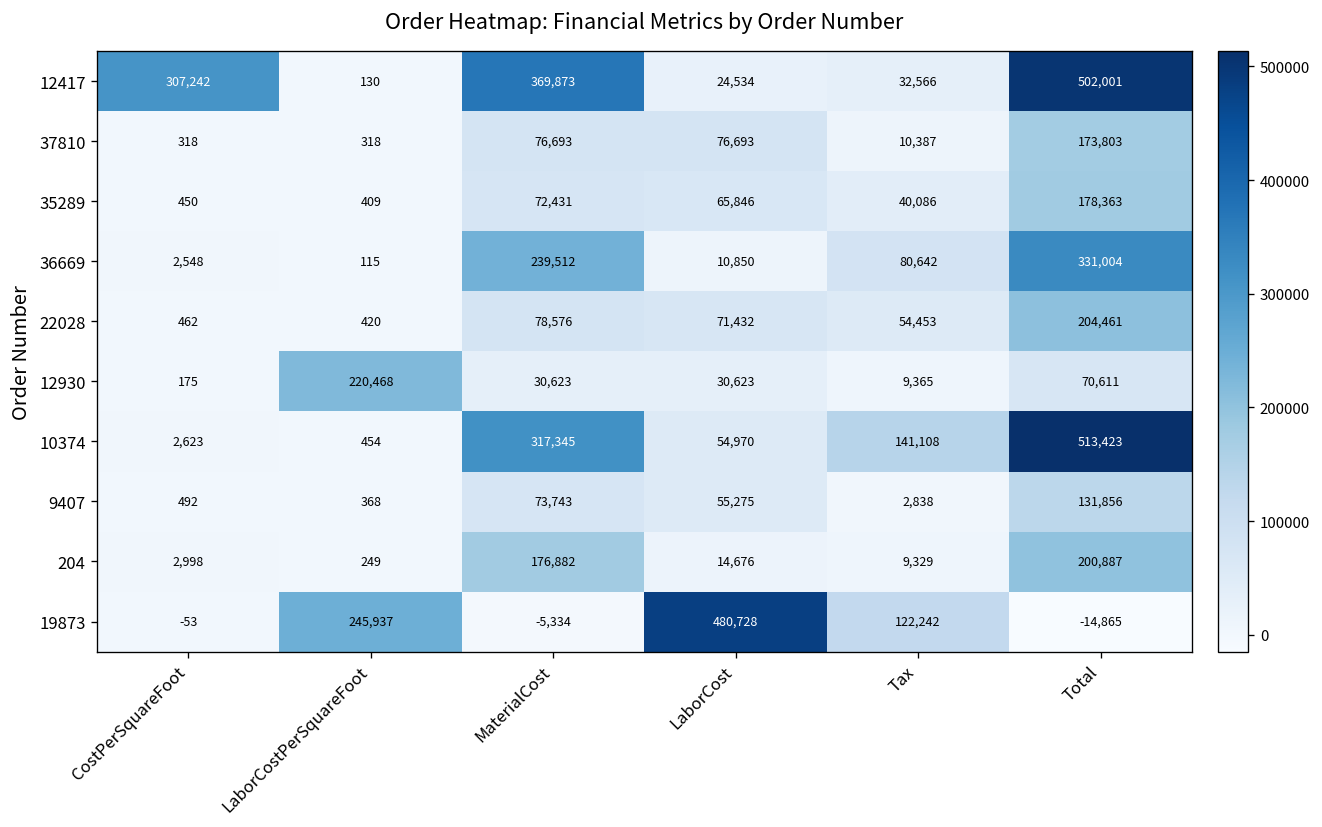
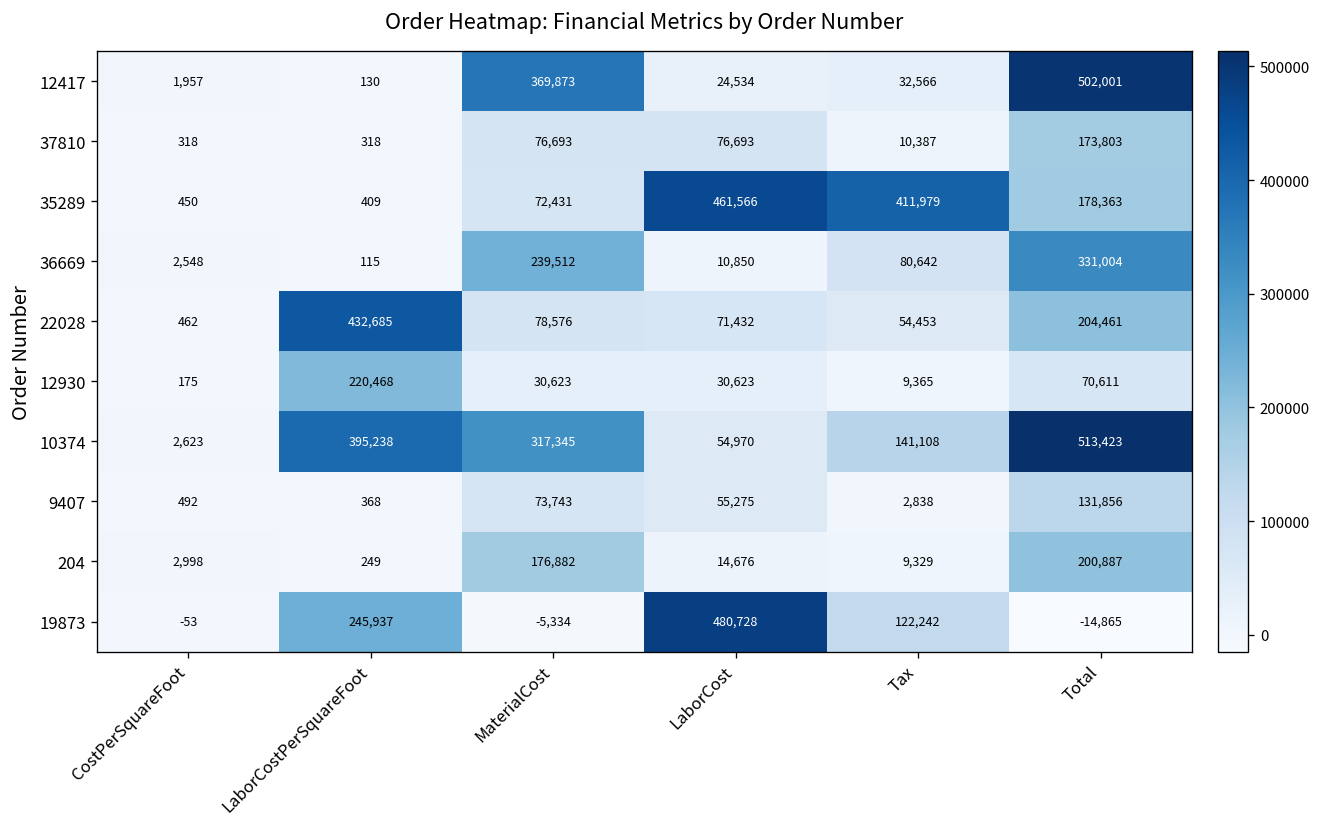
12417, CostPerSquareFoot: 307,242 -> 1,957
35289, LaborCost: 65,846 -> 461,566
35289, Tax: 40,086 -> 411,979
22028, LaborCostPerSquareFoot: 420 -> 432,685
10374, LaborCostPerSquareFoot: 454 -> 395,238
